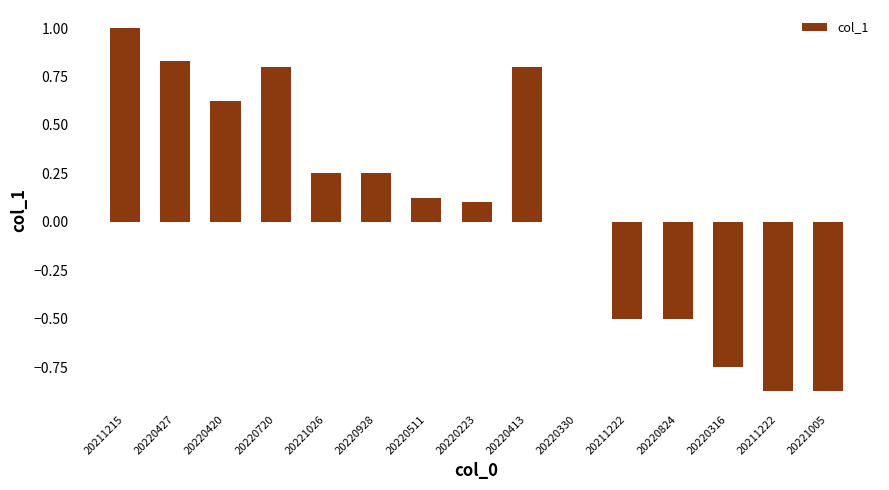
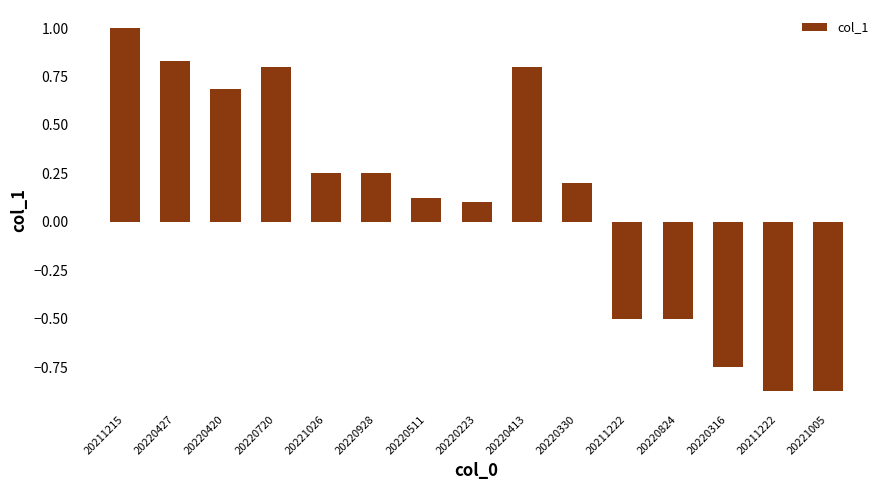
20220420: 0.63 -> 0.69
20220330: 0.0 -> 0.2
